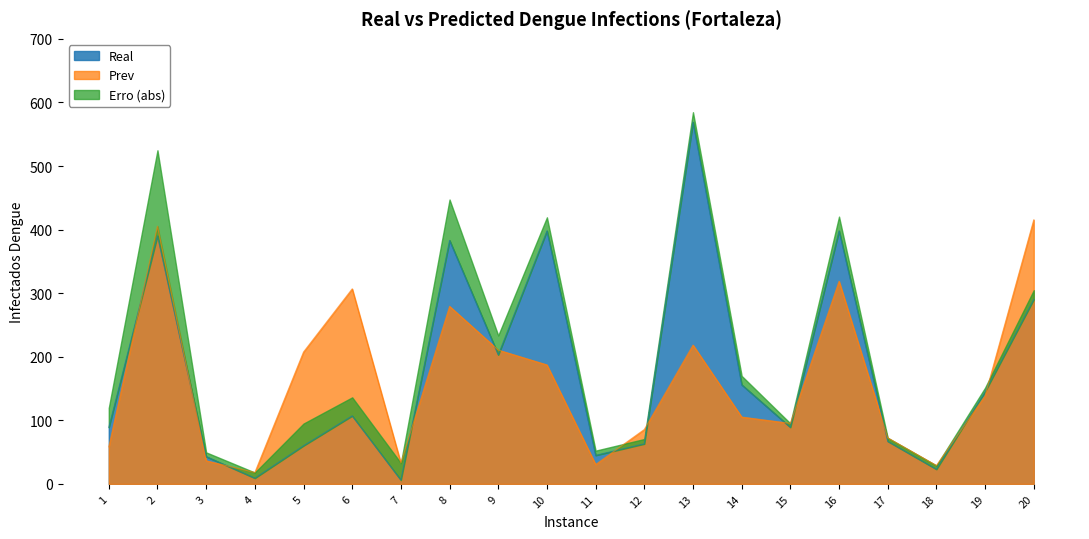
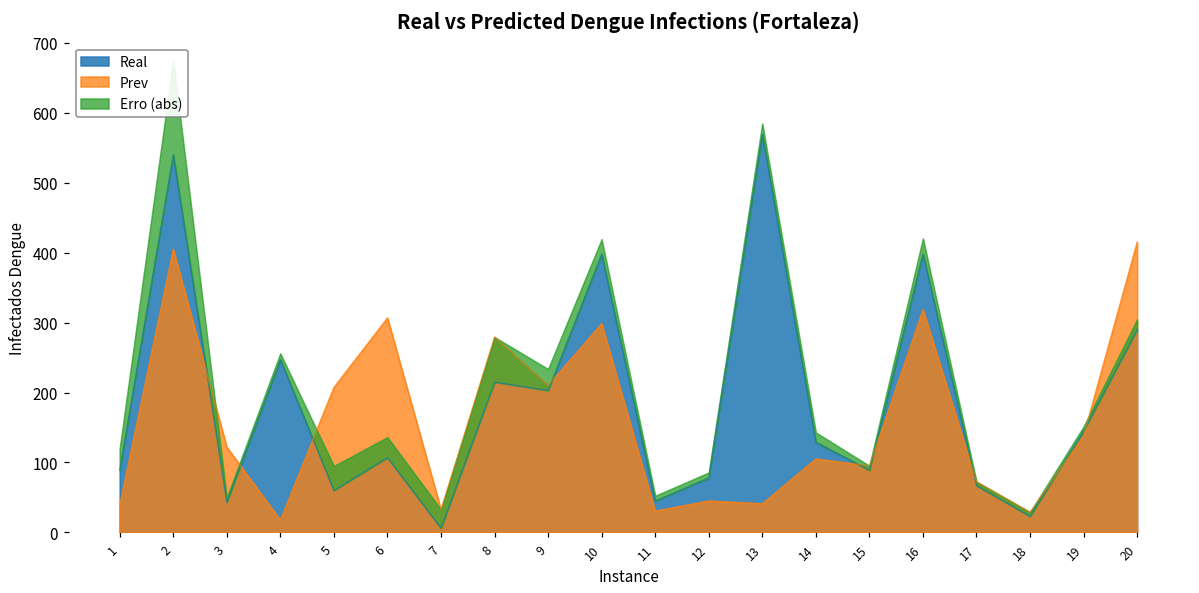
Prev, 1: 60 -> 40
Real, 2: 390 -> 540
Prev, 3: 40 -> 120
Real, 4: 10 -> 250
Real, 8: 380 -> 220
Prev, 10: 190 -> 300
Real, 12: 60 -> 80
Prev, 12: 90 -> 50
Prev, 13: 220 -> 40
Real, 14: 160 -> 130
